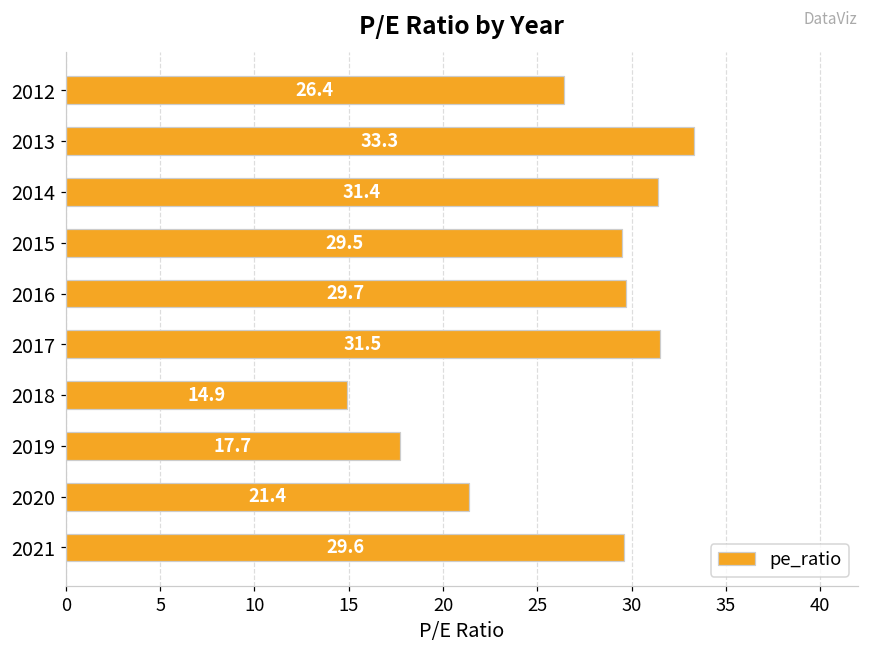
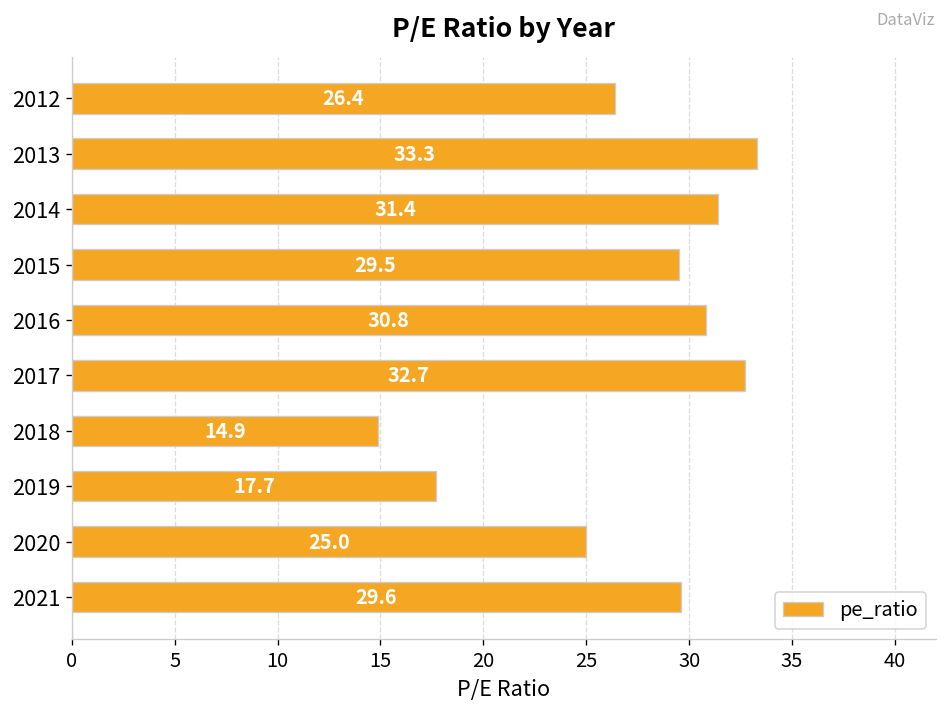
2016: 29.7 -> 30.8
2017: 31.5 -> 32.7
2020: 21.4 -> 25.0
